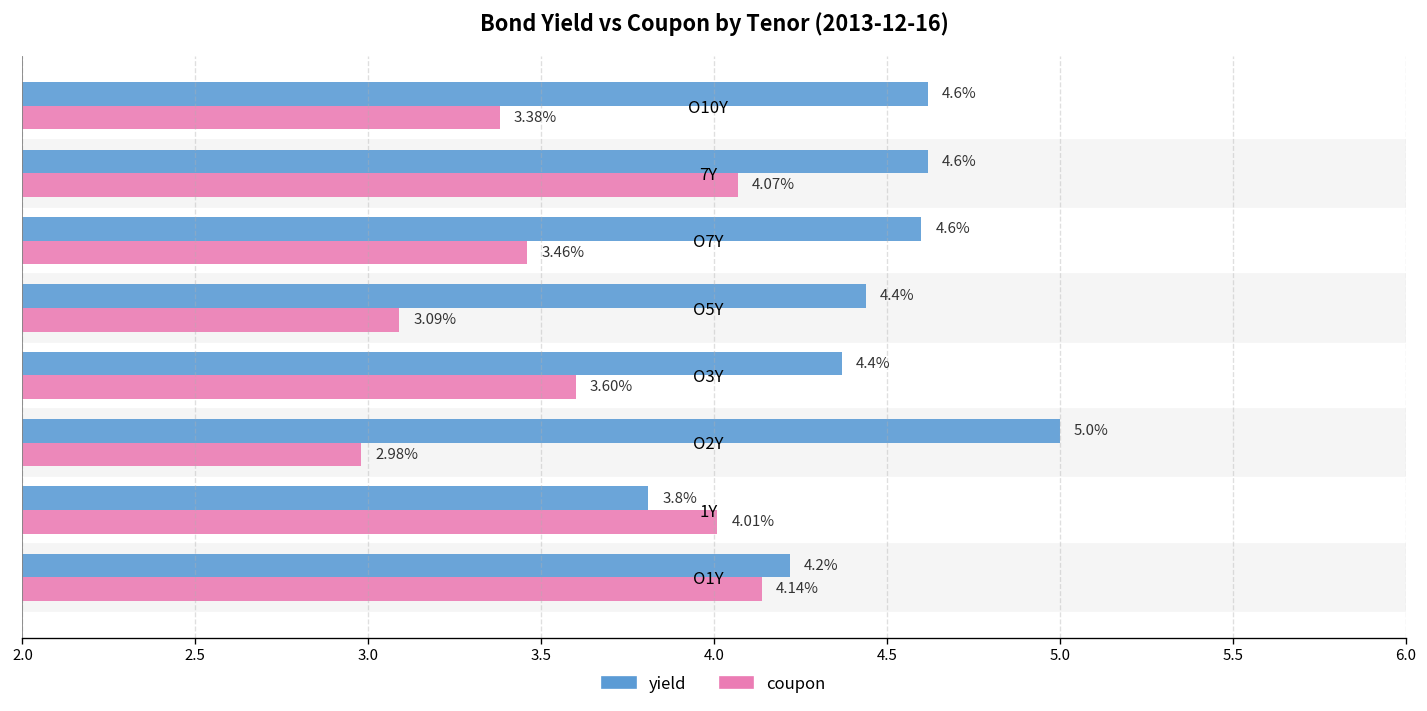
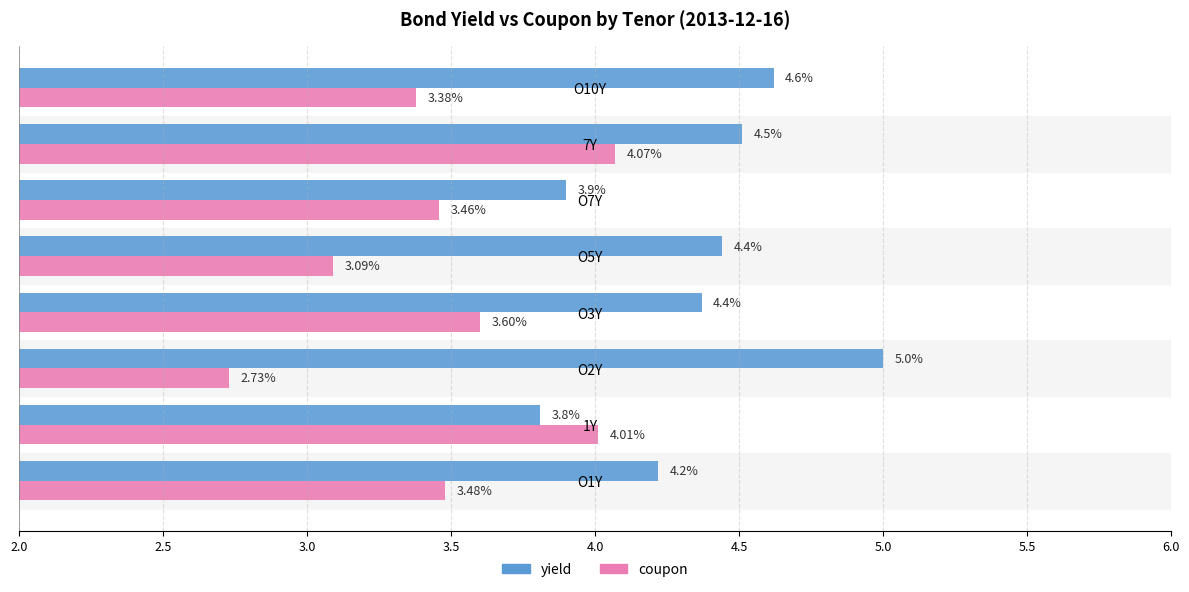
yield, 7Y: 4.6% -> 4.5%
yield, O7Y: 4.6% -> 3.9%
coupon, O2Y: 2.98% -> 2.73%
coupon, O1Y: 4.14% -> 3.48%
